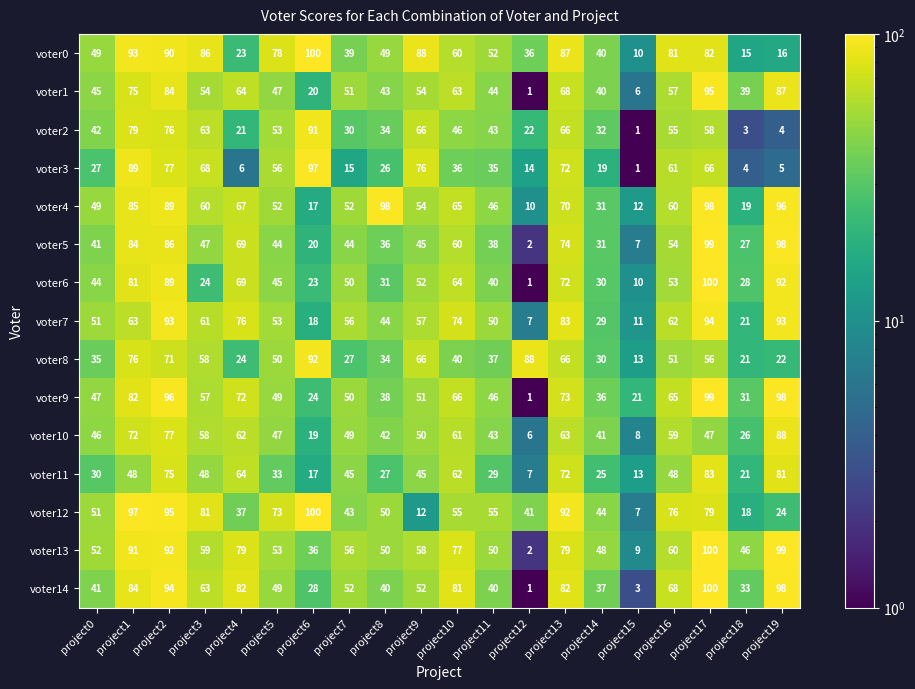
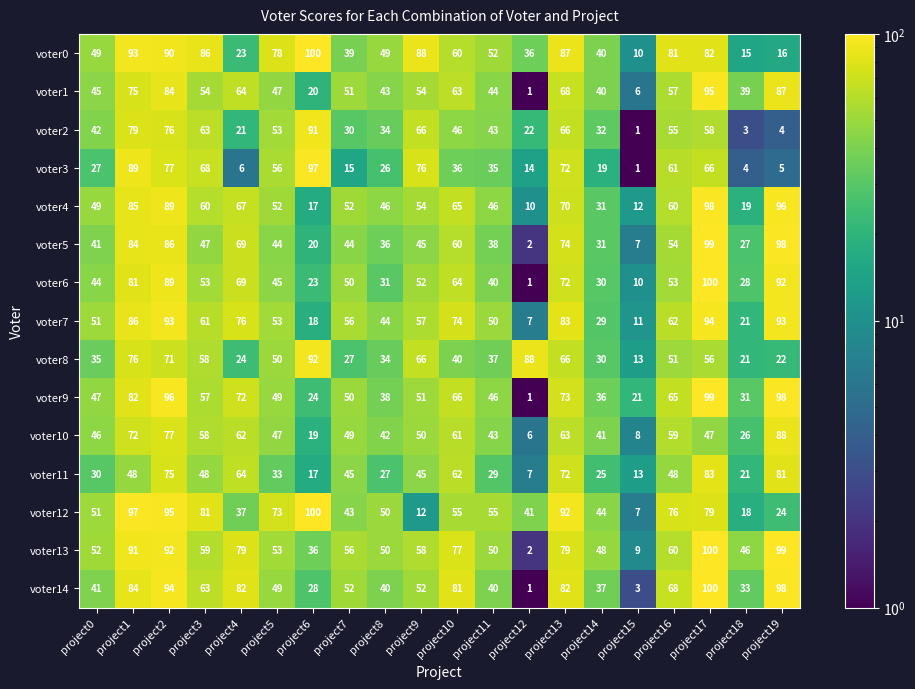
voter4, project8: 98 -> 46
voter6, project3: 24 -> 53
voter7, project1: 63 -> 86
